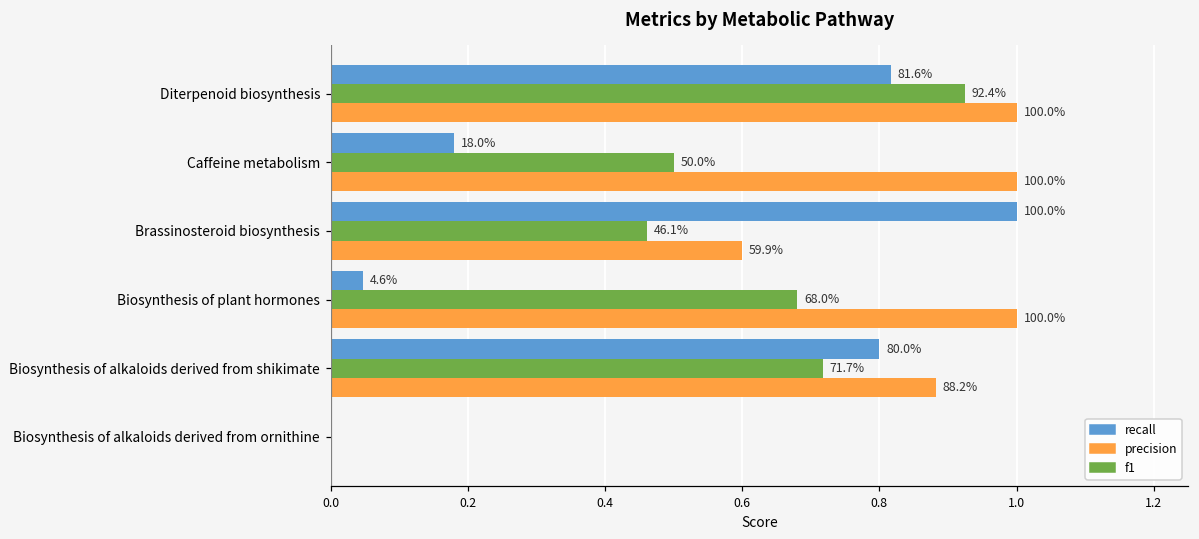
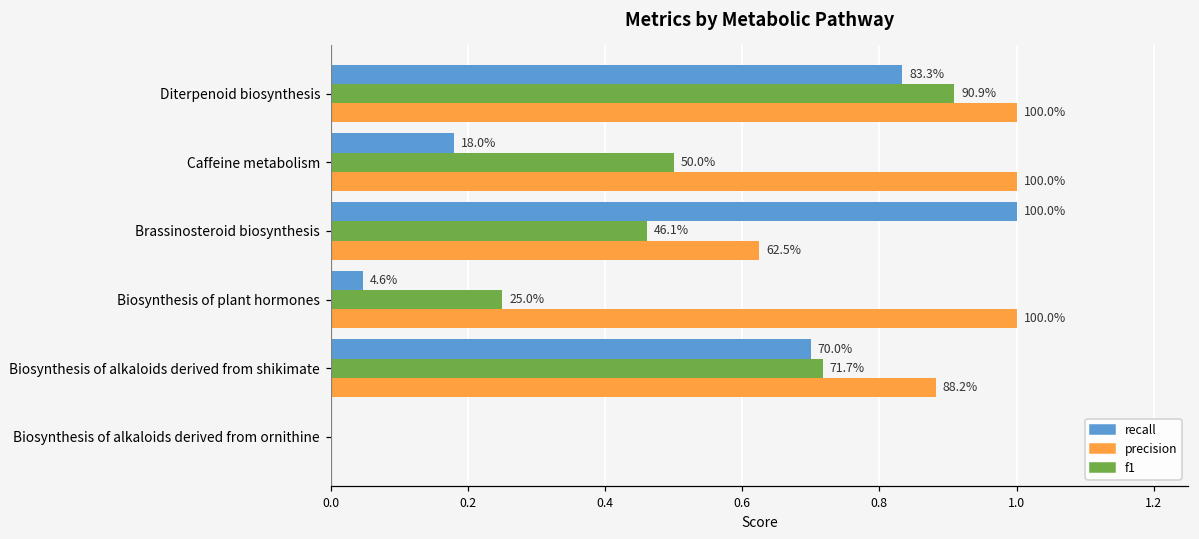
recall, Diterpenoid biosynthesis: 81.6% -> 83.3%
f1, Diterpenoid biosynthesis: 92.4% -> 90.9%
precision, Brassinosteroid biosynthesis: 59.9% -> 62.5%
f1, Biosynthesis of plant hormones: 68.0% -> 25.0%
recall, Biosynthesis of alkaloids derived from shikimate: 80.0% -> 70.0%
